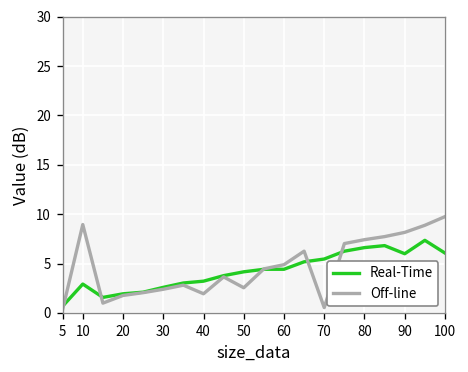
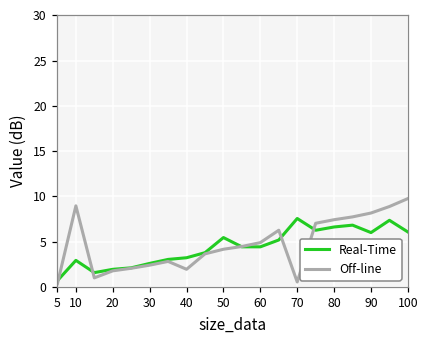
Real-Time, 50: 4 -> 5
Off-line, 50: 3 -> 4
Real-Time, 70: 5 -> 8
